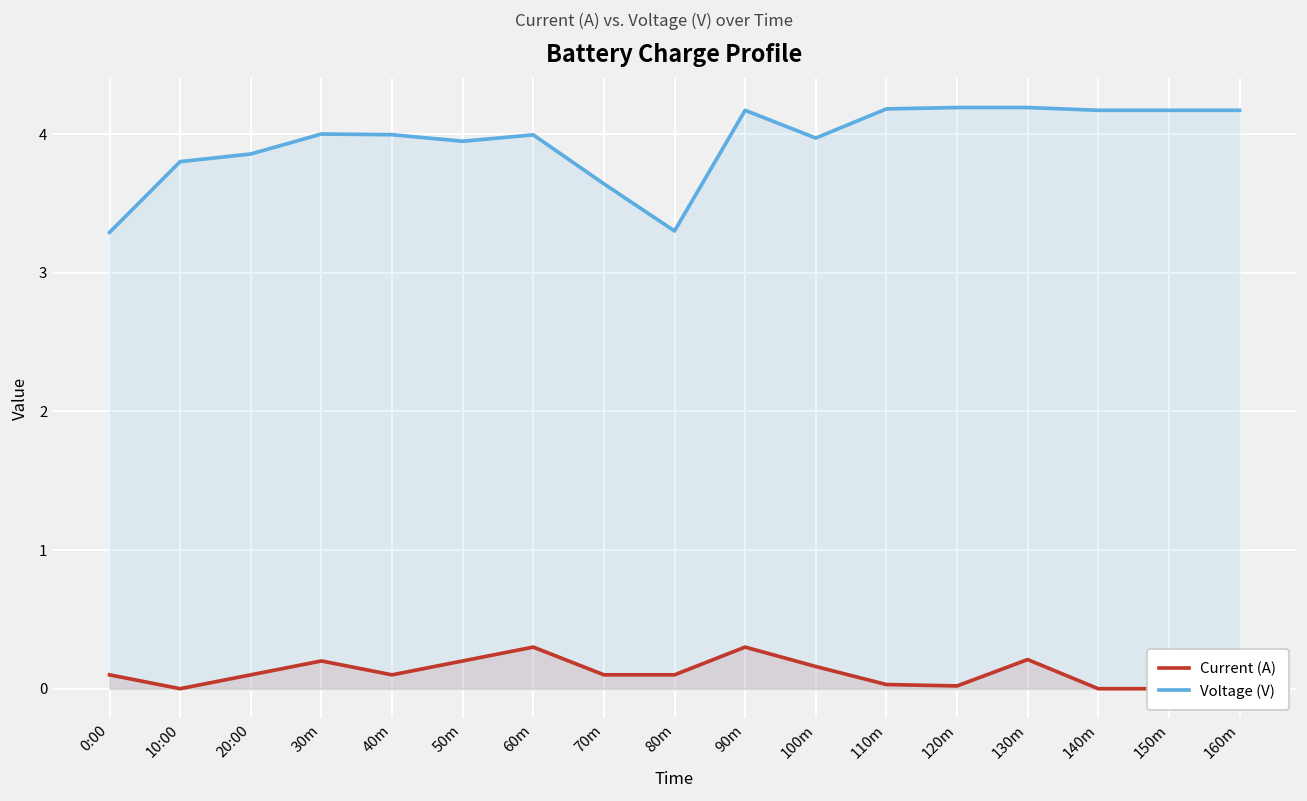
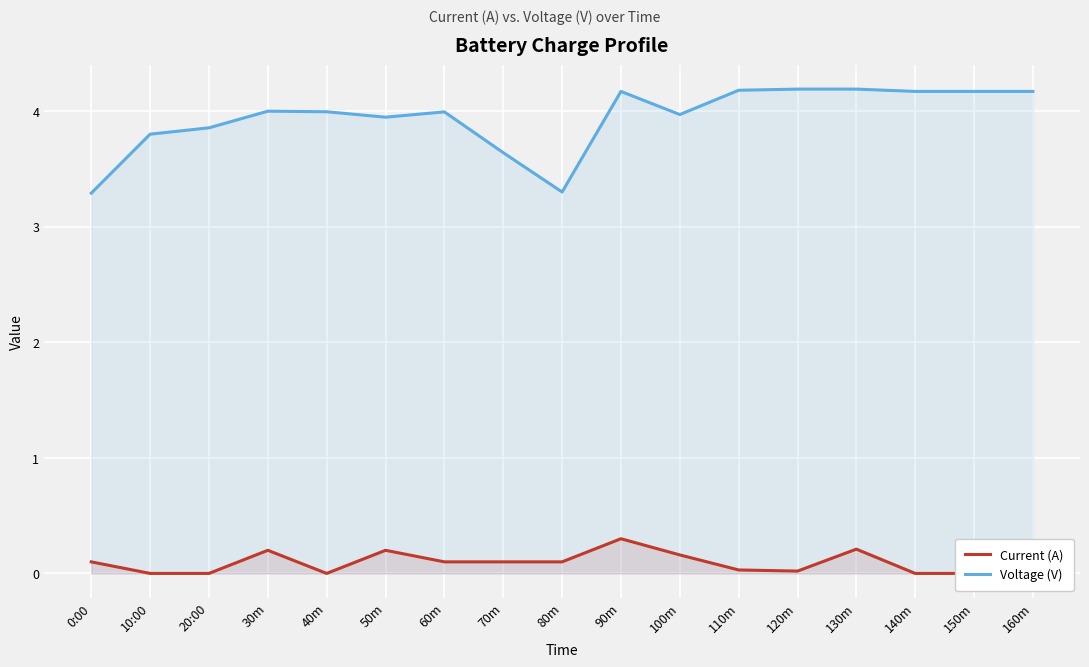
Current (A), 20:00: 0.1 -> 0.0
Current (A), 40m: 0.1 -> 0.0
Current (A), 60m: 0.3 -> 0.1
